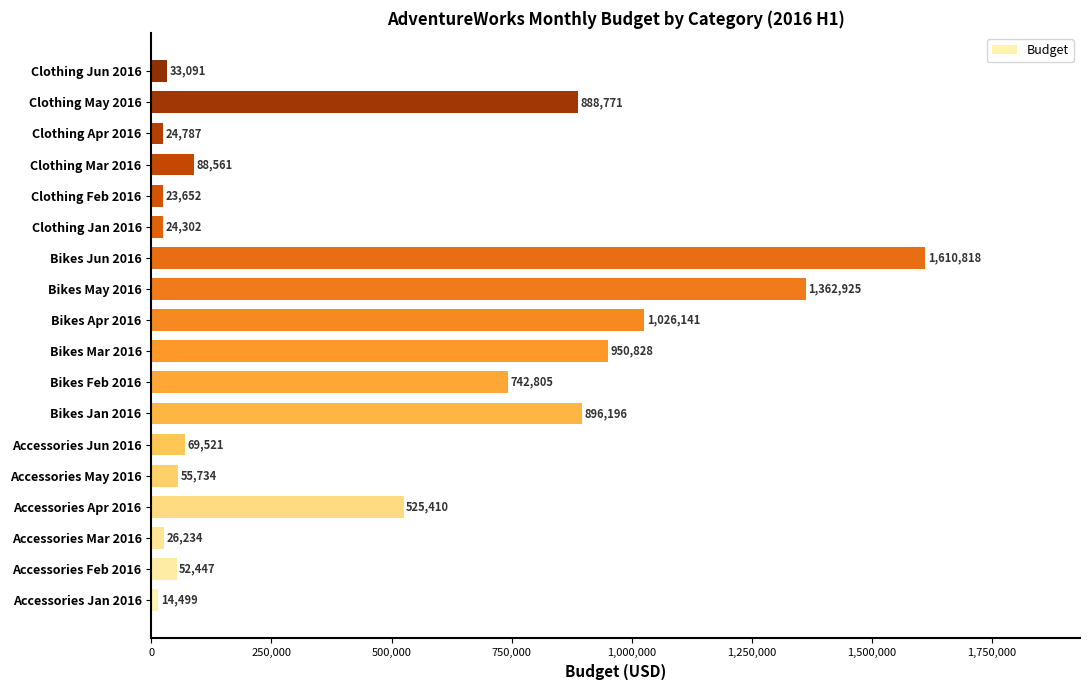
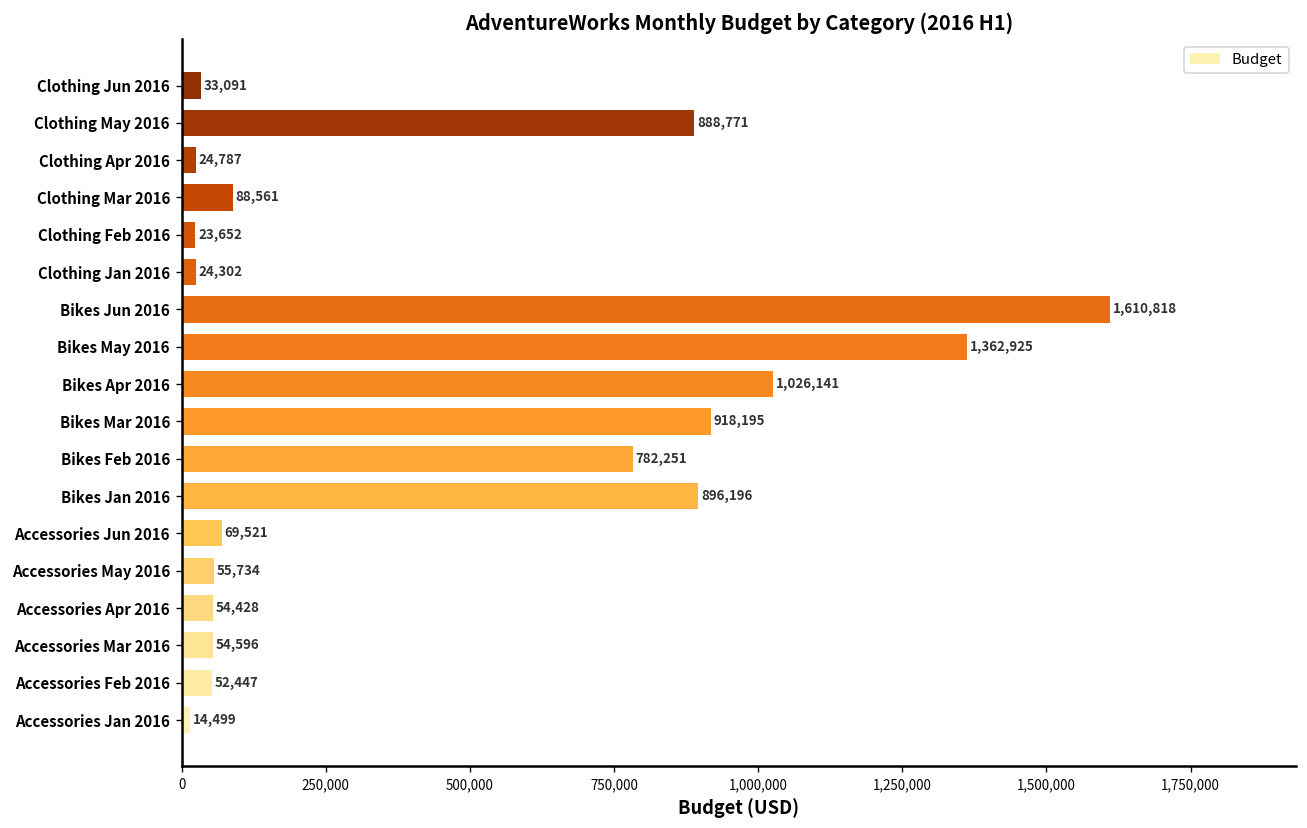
Bikes Mar 2016: 950,828 -> 918,195
Bikes Feb 2016: 742,805 -> 782,251
Accessories Apr 2016: 525,410 -> 54,428
Accessories Mar 2016: 26,234 -> 54,596
